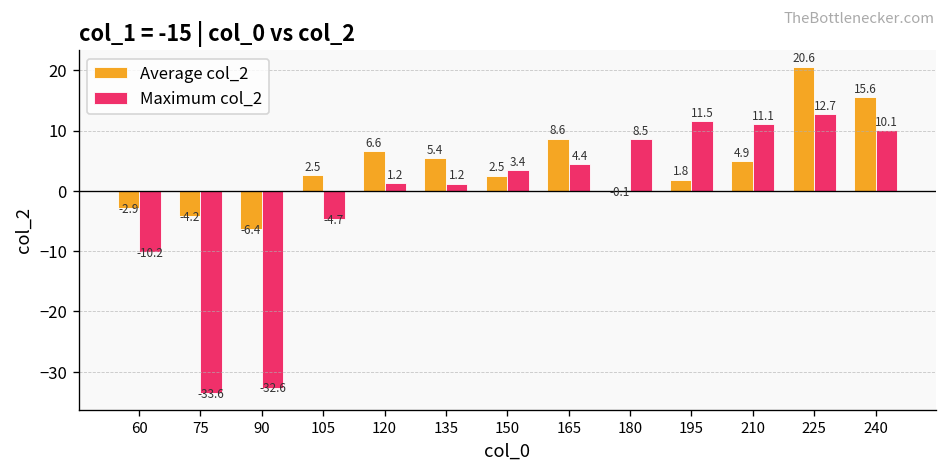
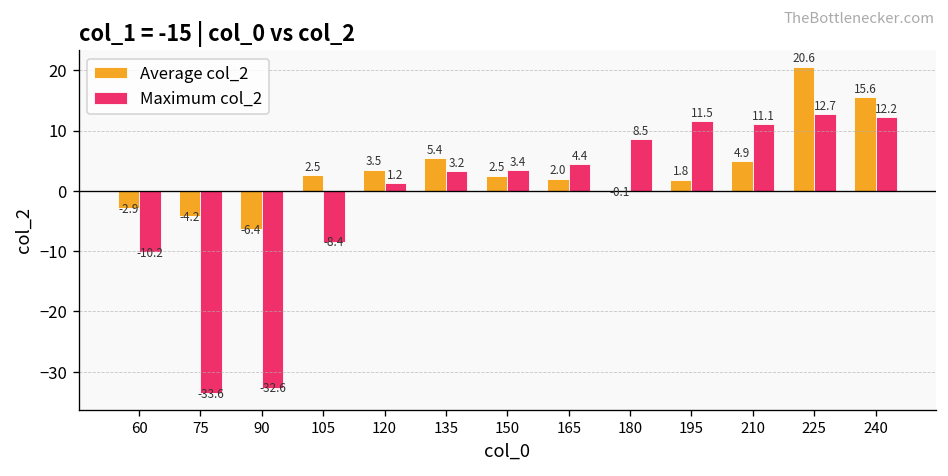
Maximum col_2, 105: -4.7 -> -8.4
Average col_2, 120: 6.6 -> 3.5
Maximum col_2, 135: 1.2 -> 3.2
Average col_2, 165: 8.6 -> 2.0
Maximum col_2, 240: 10.1 -> 12.2
